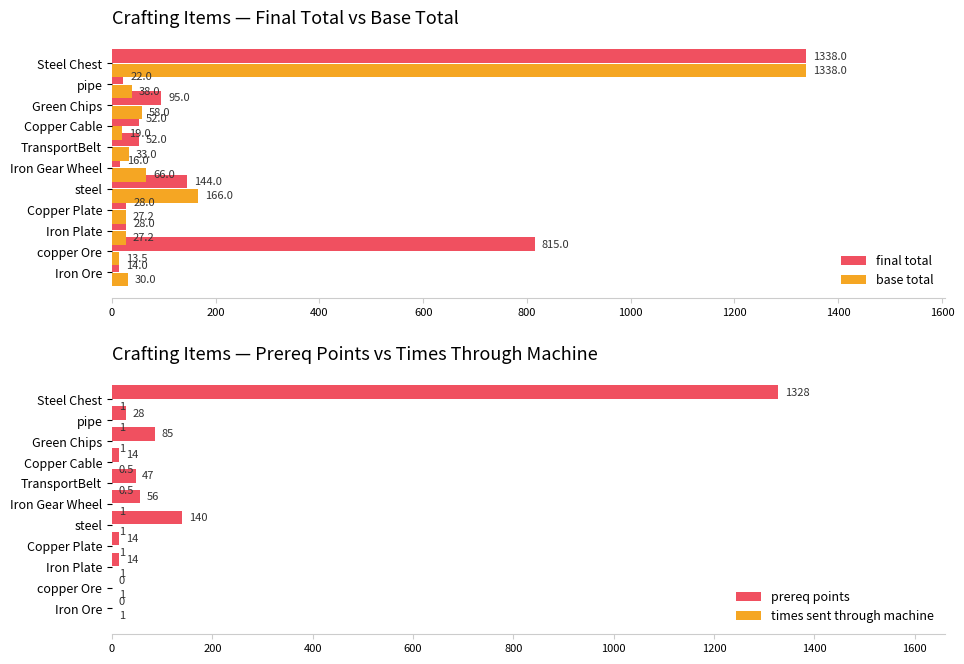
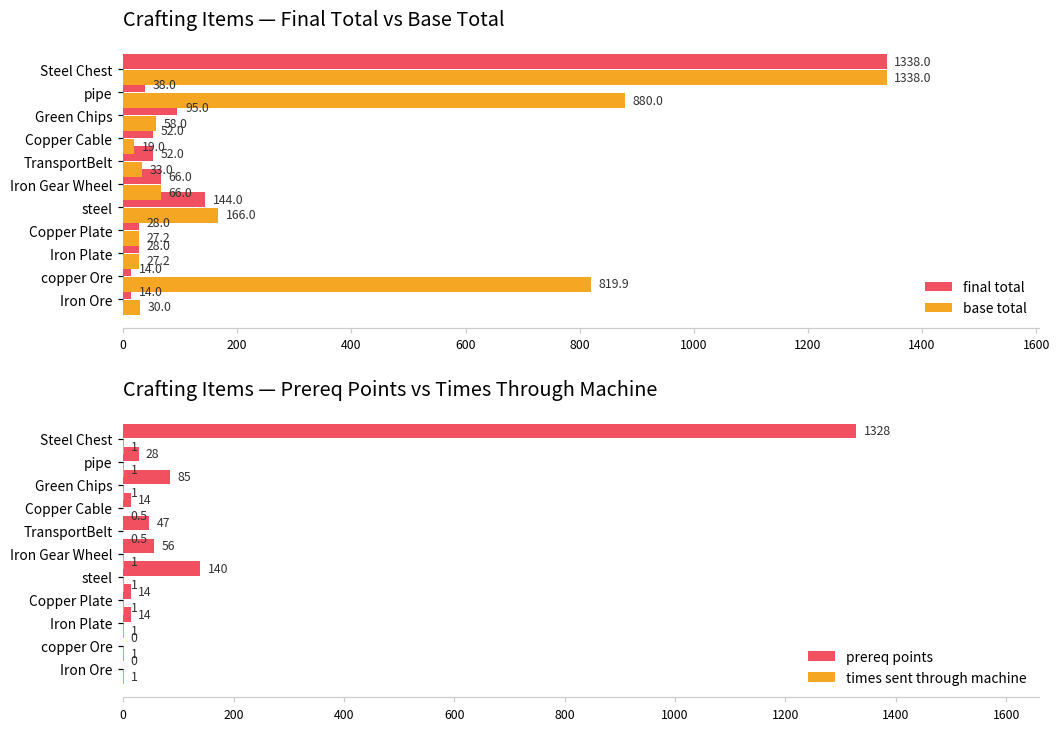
Crafting Items — Final Total vs Base Total, final total, pipe: 22.0 -> 38.0
Crafting Items — Final Total vs Base Total, base total, pipe: 38.0 -> 880.0
Crafting Items — Final Total vs Base Total, final total, Iron Gear Wheel: 16.0 -> 66.0
Crafting Items — Final Total vs Base Total, final total, copper Ore: 815.0 -> 14.0
Crafting Items — Final Total vs Base Total, base total, copper Ore: 13.5 -> 819.9
